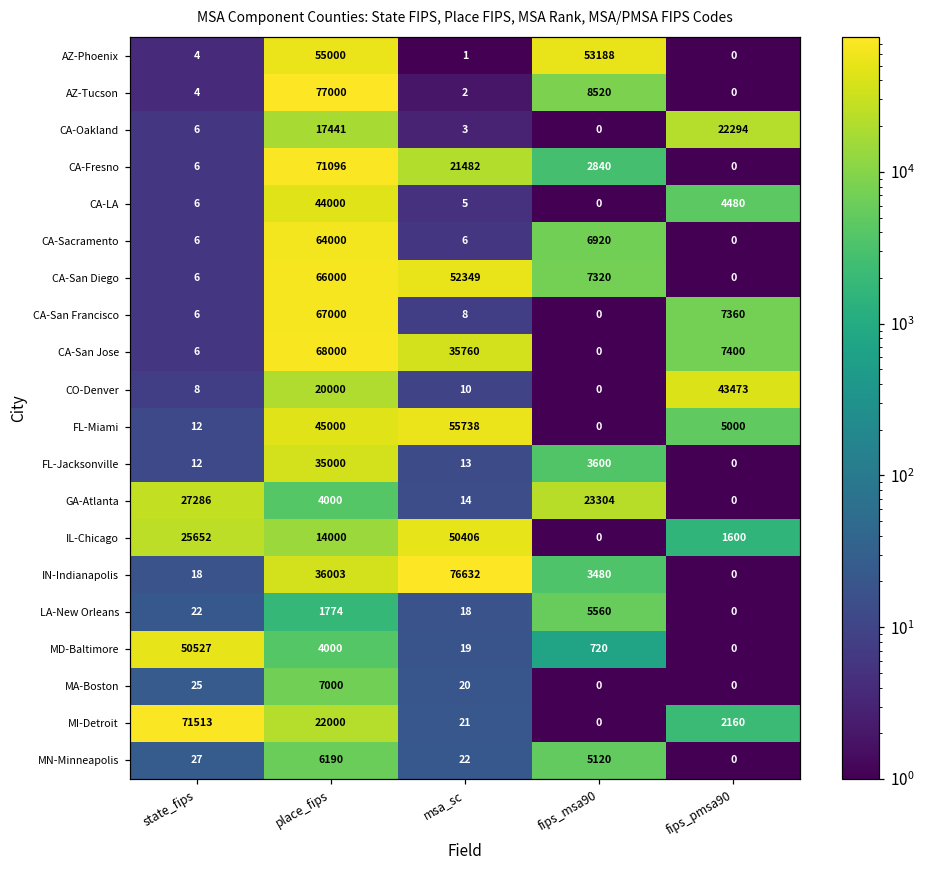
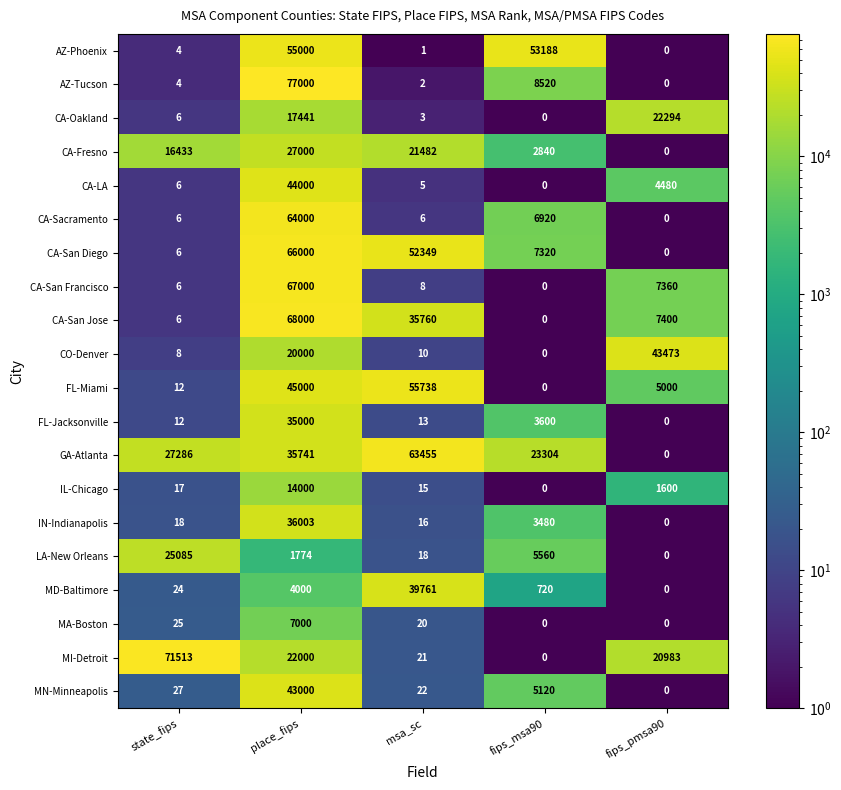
CA-Fresno, state_fips: 6 -> 16433
CA-Fresno, place_fips: 71096 -> 27000
GA-Atlanta, place_fips: 4000 -> 35741
GA-Atlanta, msa_sc: 14 -> 63455
IL-Chicago, state_fips: 25652 -> 17
IL-Chicago, msa_sc: 50406 -> 15
IN-Indianapolis, msa_sc: 76632 -> 16
LA-New Orleans, state_fips: 22 -> 25085
MD-Baltimore, state_fips: 50527 -> 24
MD-Baltimore, msa_sc: 19 -> 39761
MI-Detroit, fips_pmsa90: 2160 -> 20983
MN-Minneapolis, place_fips: 6190 -> 43000
